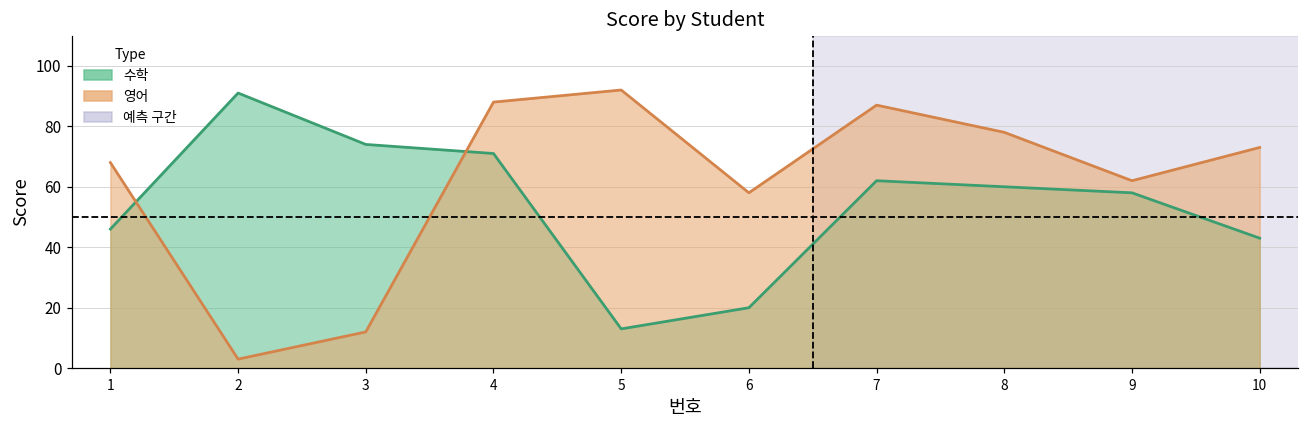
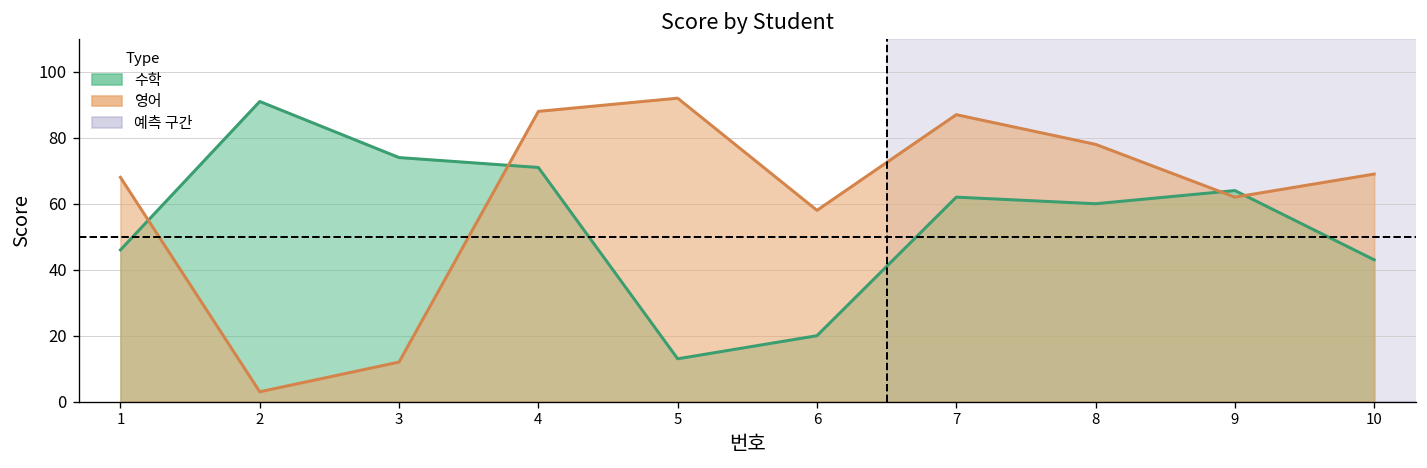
수학, 9: 58 -> 64
영어, 10: 73 -> 69
